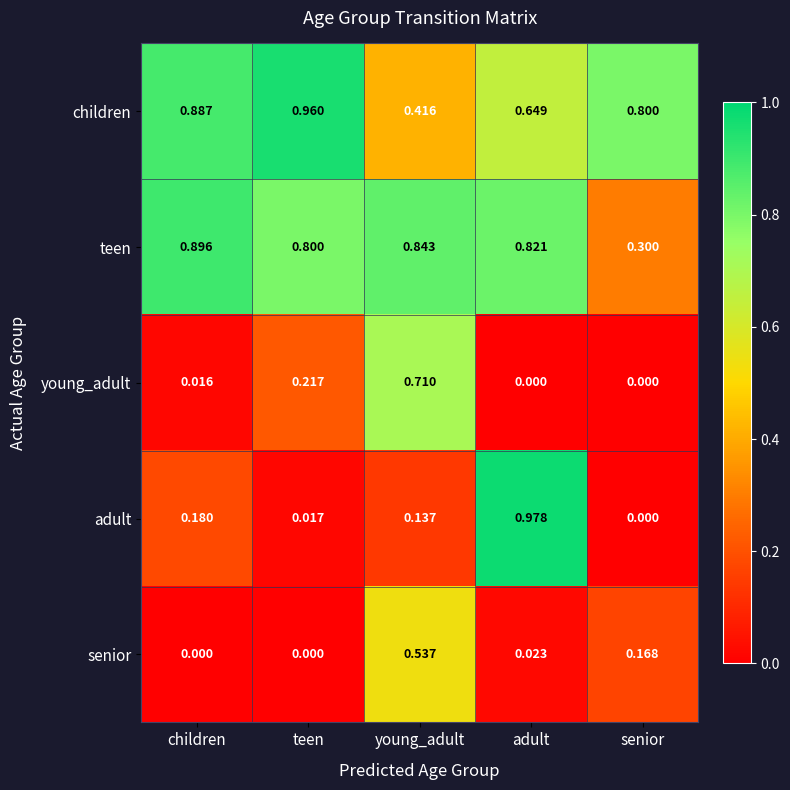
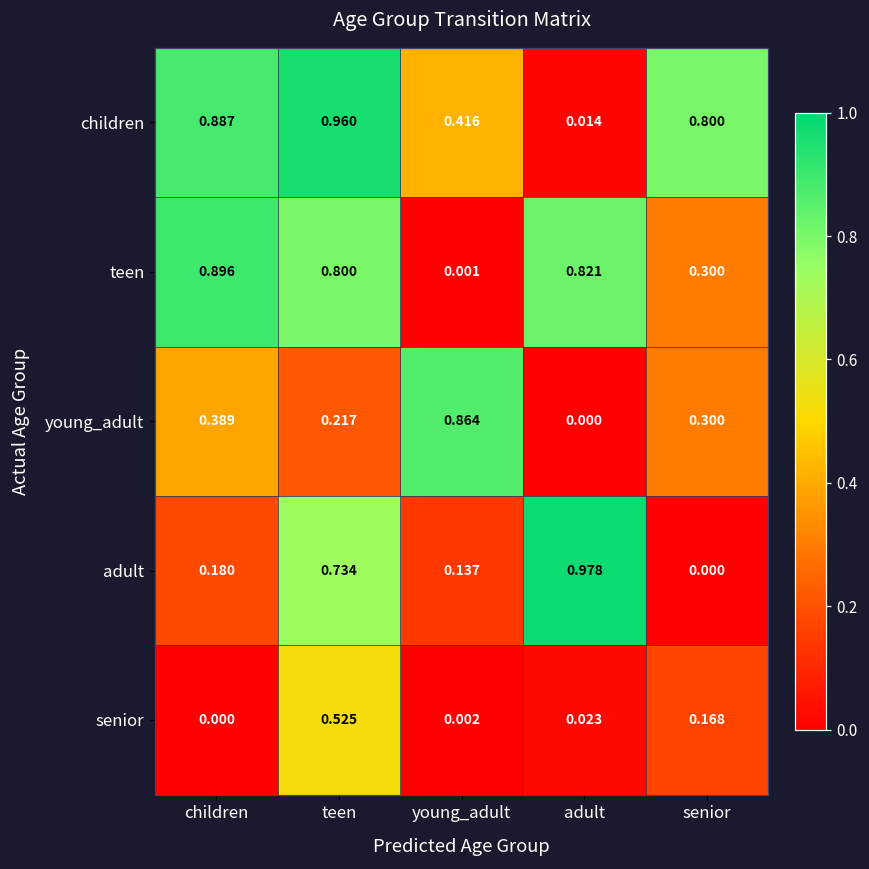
children, adult: 0.649 -> 0.014
teen, young_adult: 0.843 -> 0.001
young_adult, children: 0.016 -> 0.389
young_adult, young_adult: 0.710 -> 0.864
young_adult, senior: 0.000 -> 0.300
adult, teen: 0.017 -> 0.734
senior, teen: 0.000 -> 0.525
senior, young_adult: 0.537 -> 0.002
